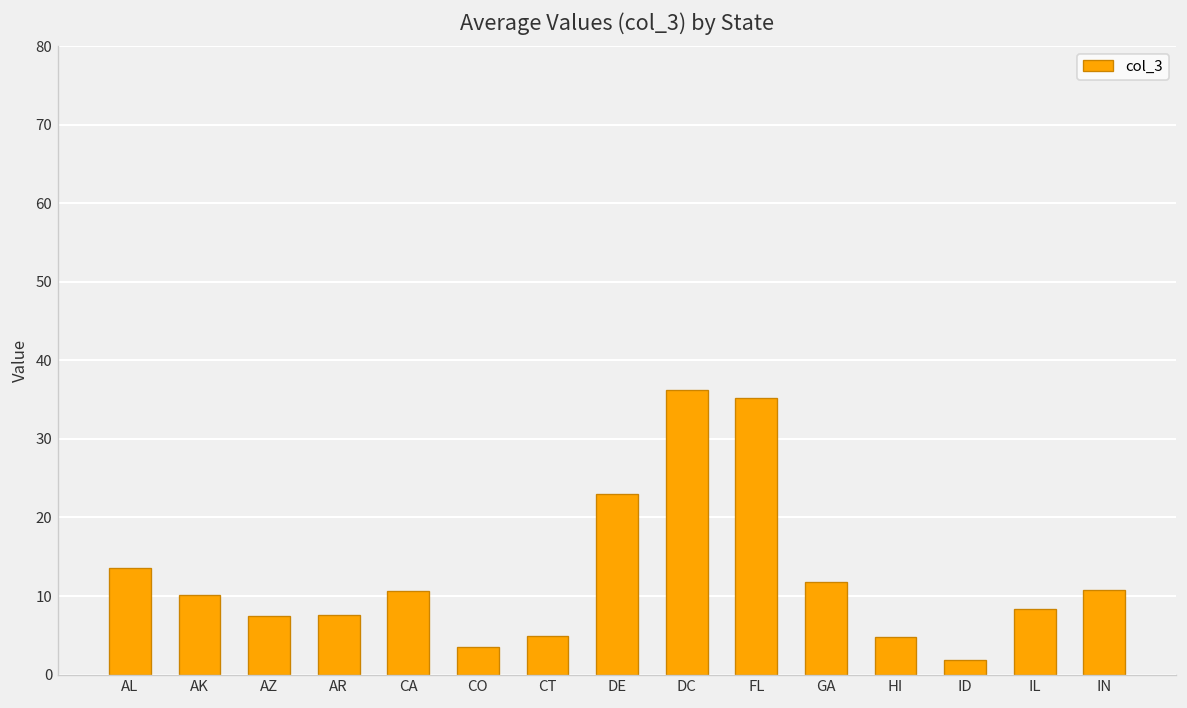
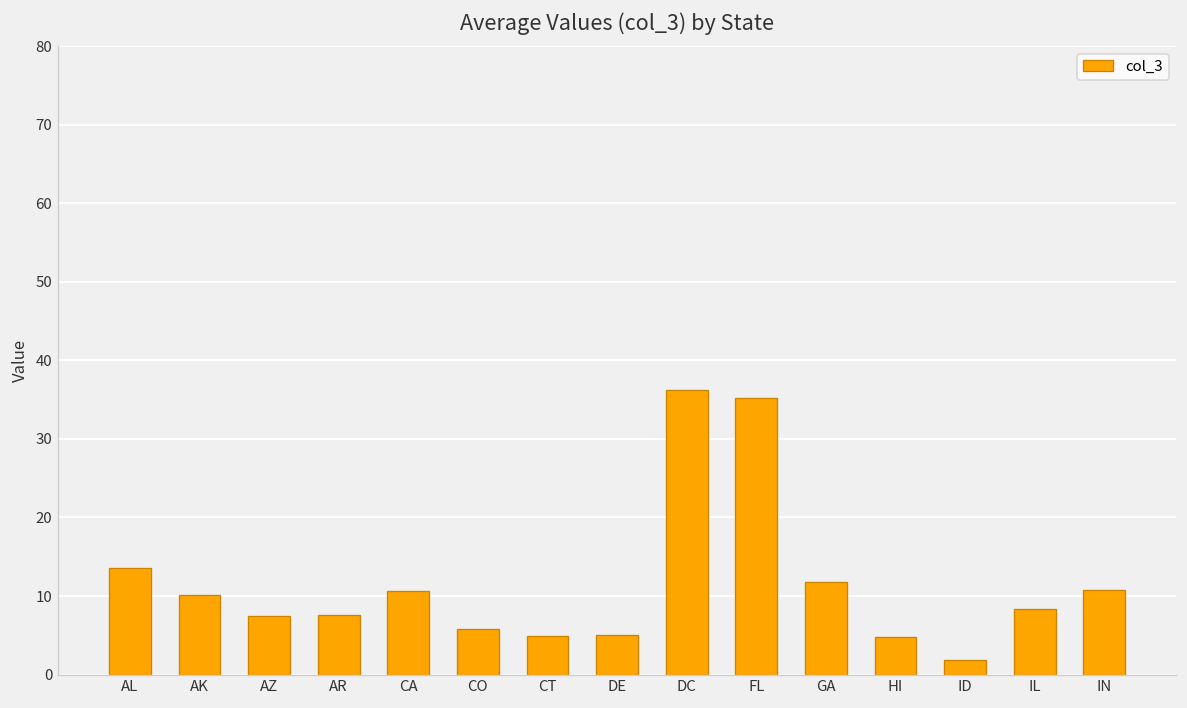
CO: 4 -> 6
DE: 23 -> 5
